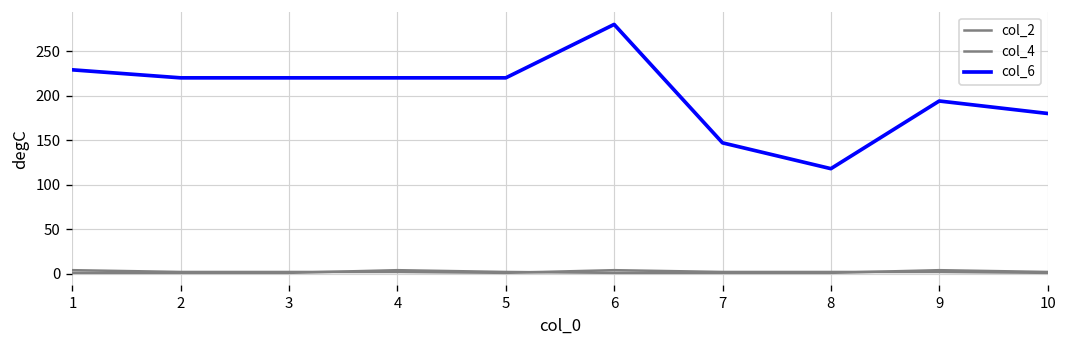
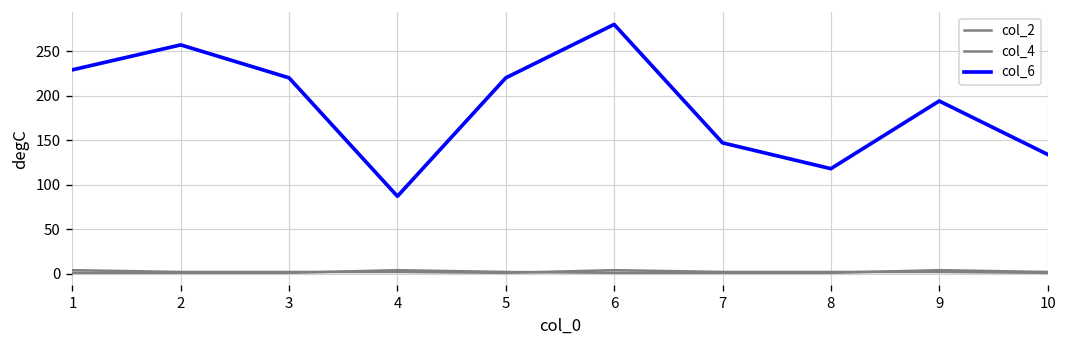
col_6, 2: 220 -> 260
col_6, 4: 220 -> 90
col_6, 10: 180 -> 130
